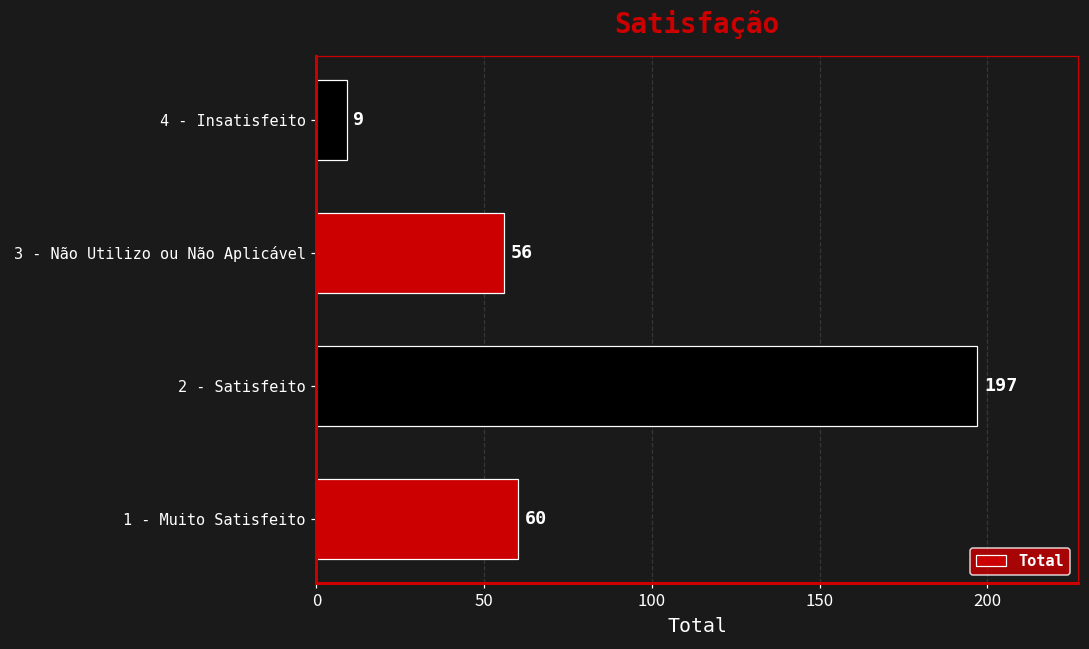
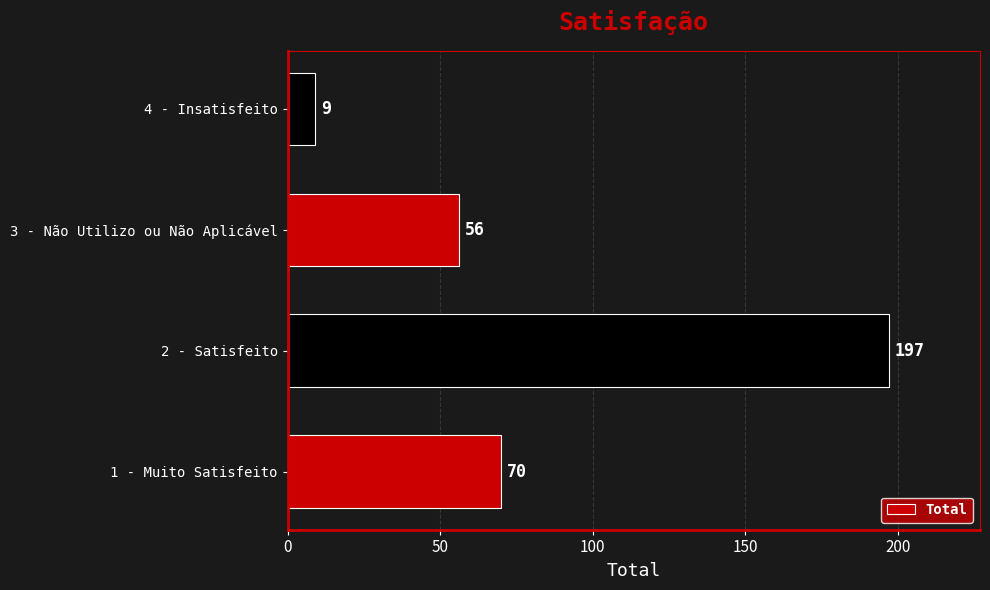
1 - Muito Satisfeito: 60 -> 70
